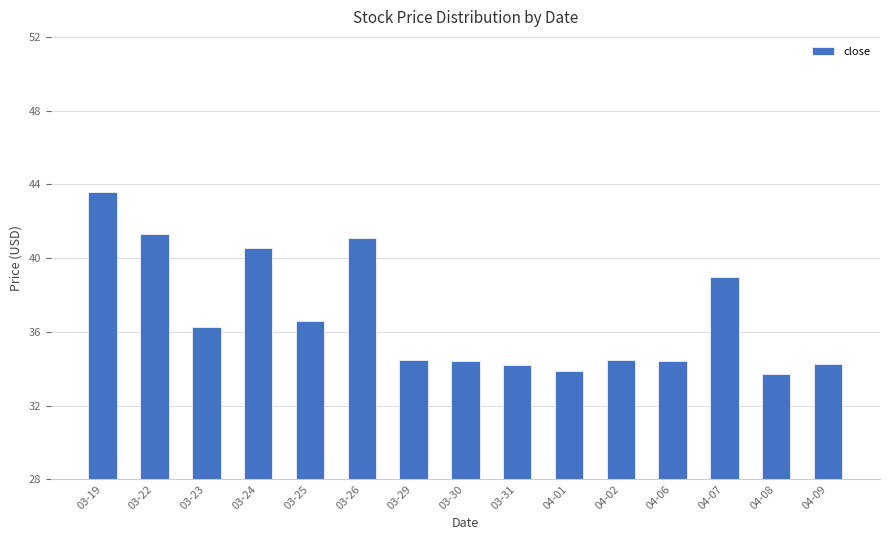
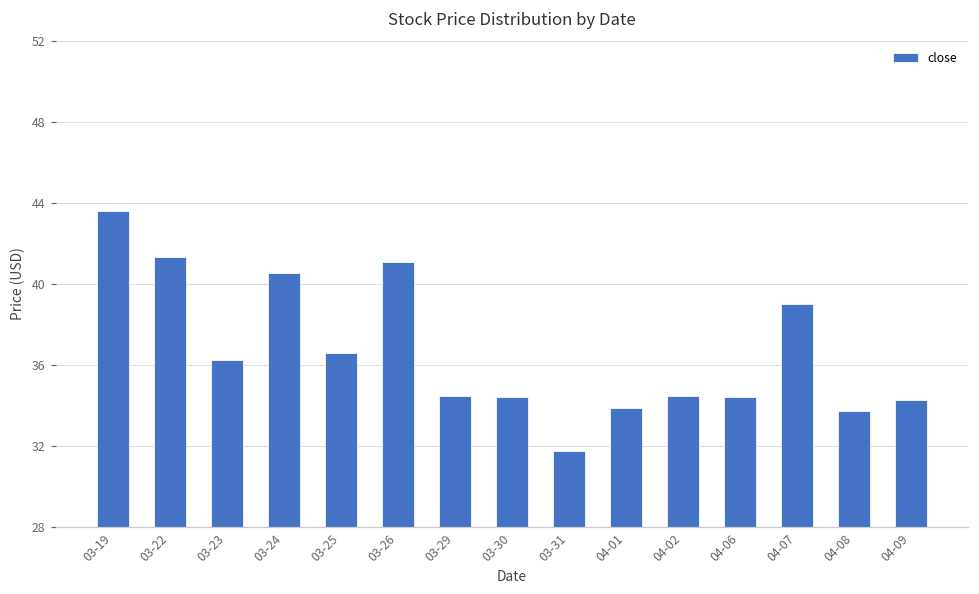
03-31: 34.2 -> 31.7
